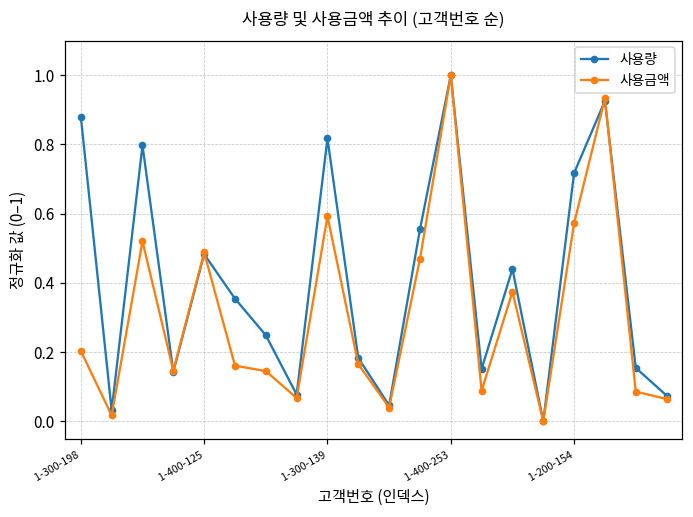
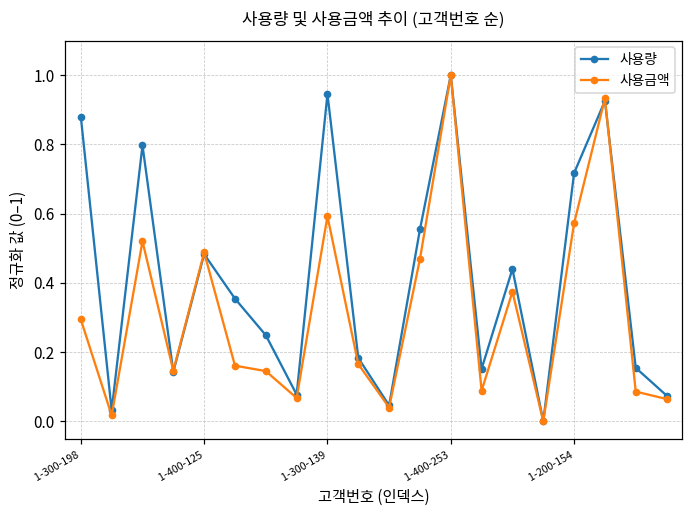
사용금액, 1-300-198: 0.20 -> 0.29
사용량, 1-300-139: 0.82 -> 0.95
